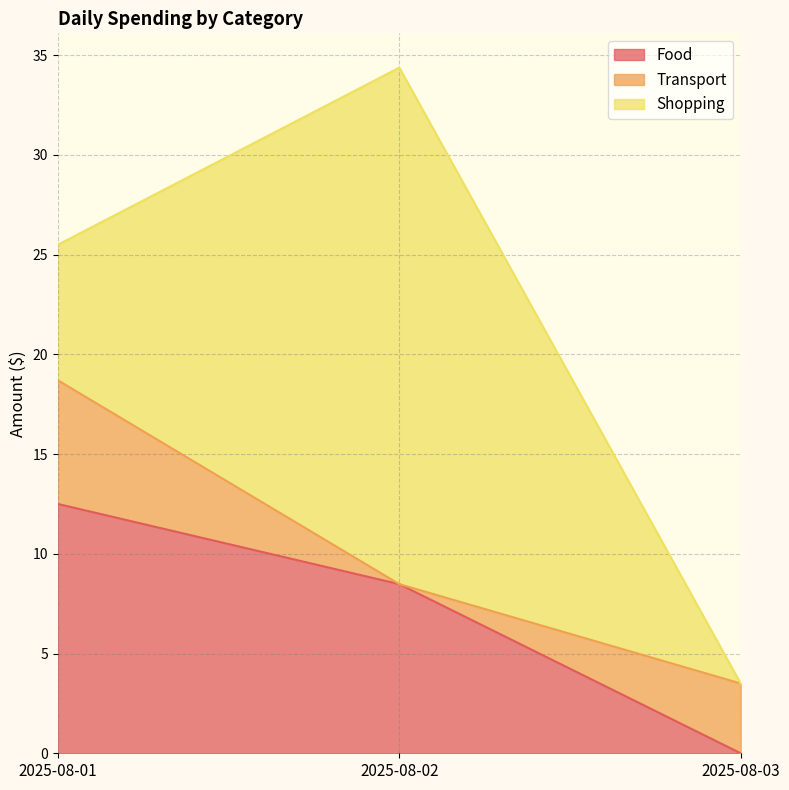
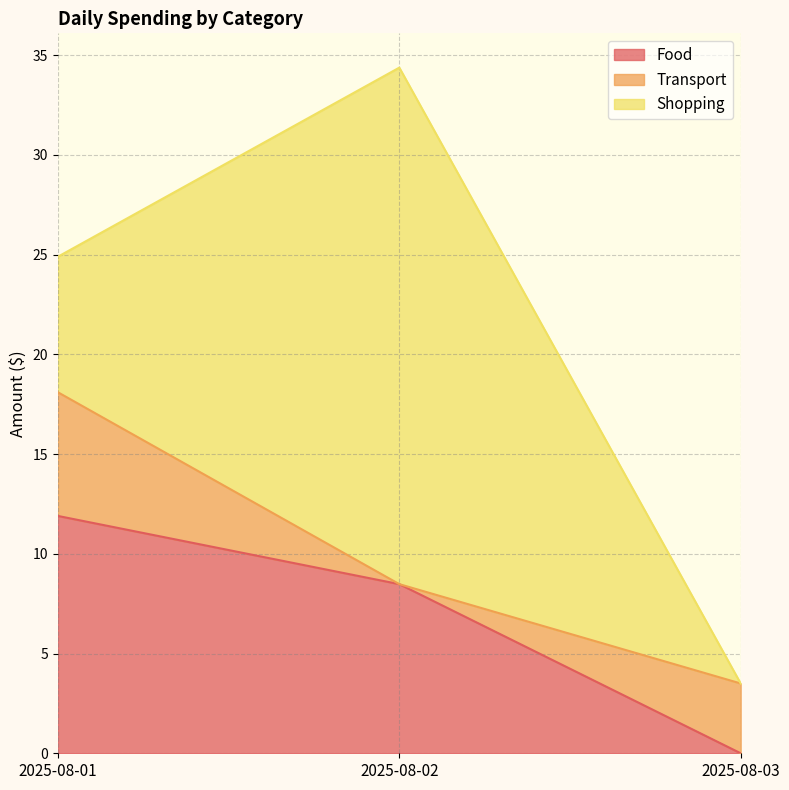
Food, 2025-08-01: 12.5 -> 11.9
